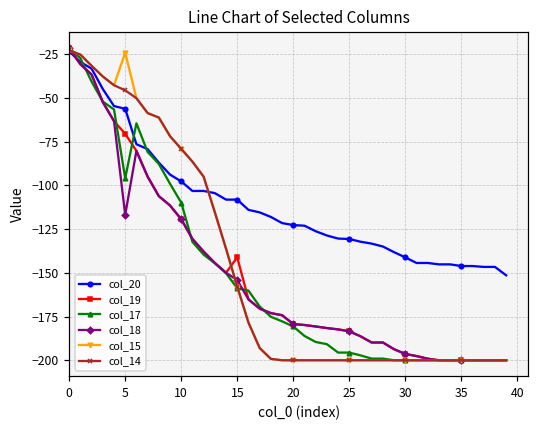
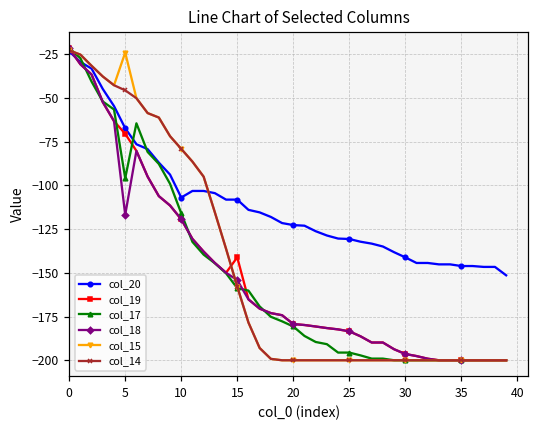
col_20, 5: -56 -> -67
col_20, 10: -98 -> -107
col_17, 10: -110 -> -116
